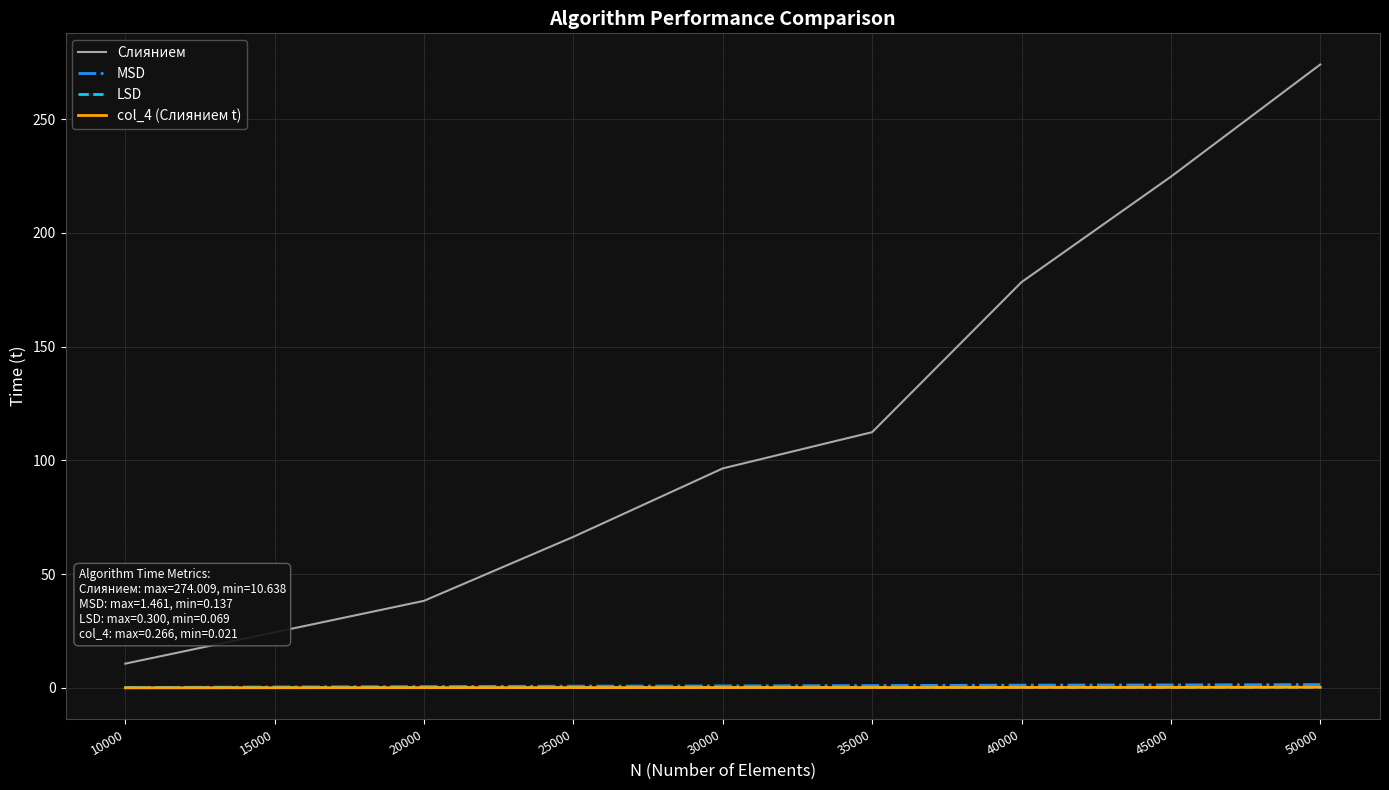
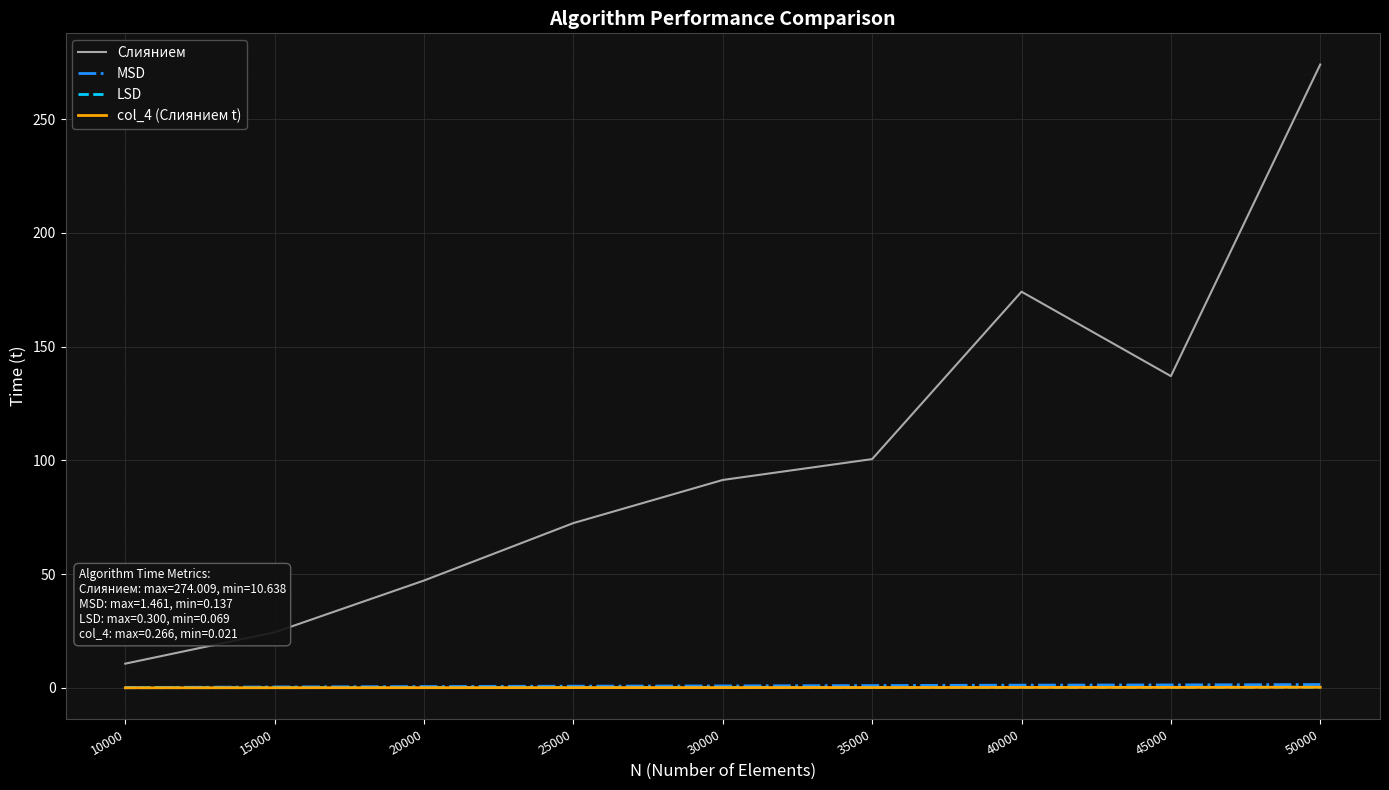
Слиянием, 20000: 38 -> 47
Слиянием, 25000: 66 -> 72
Слиянием, 30000: 96 -> 91
Слиянием, 35000: 112 -> 101
Слиянием, 40000: 178 -> 174
Слиянием, 45000: 225 -> 137
